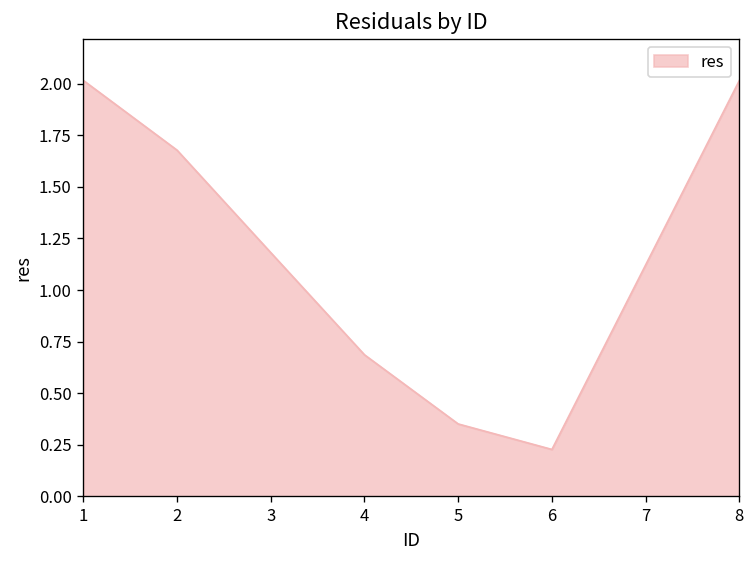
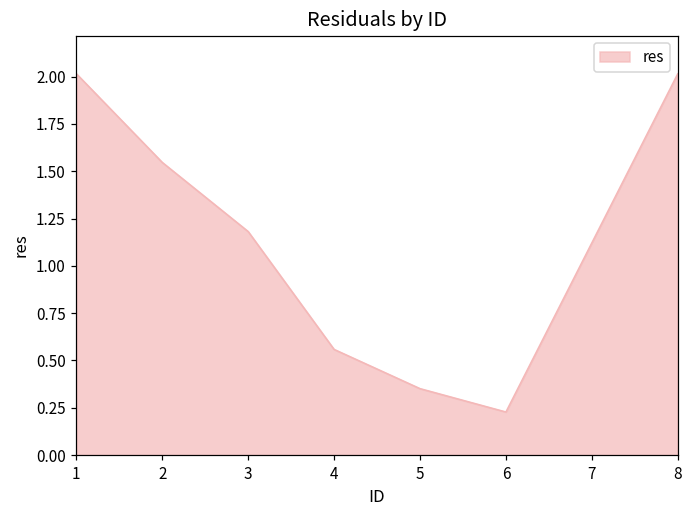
2: 1.68 -> 1.55
4: 0.69 -> 0.56
